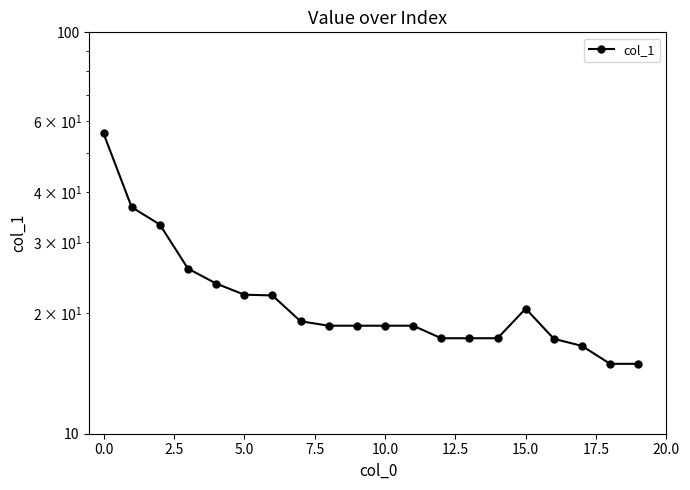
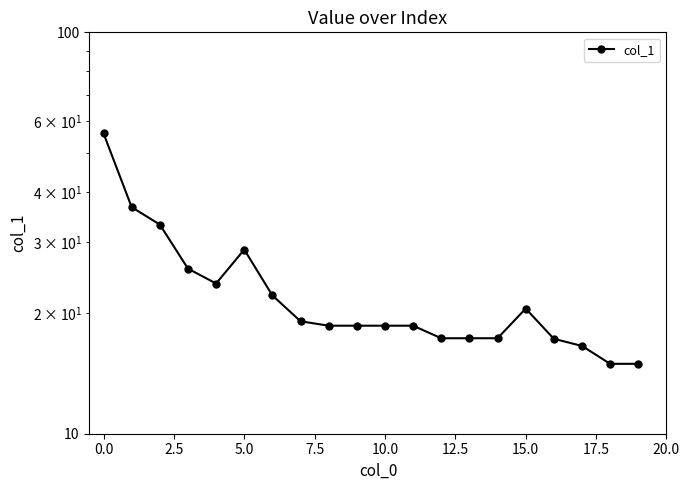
5.0: 22 -> 29
